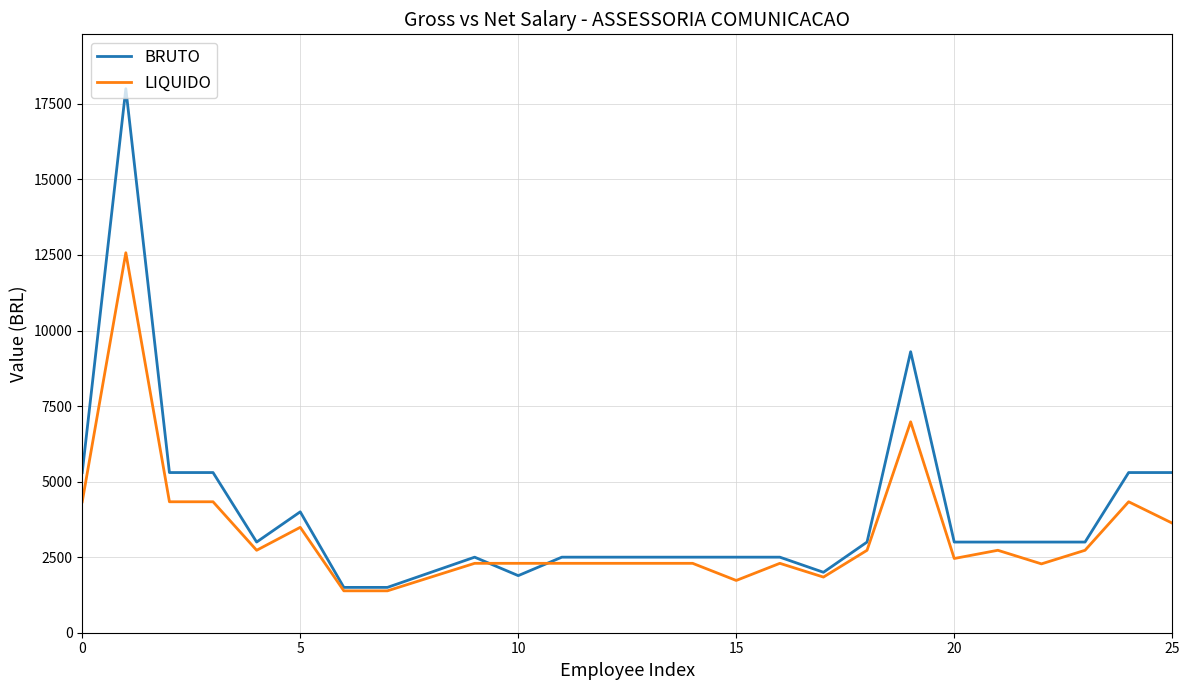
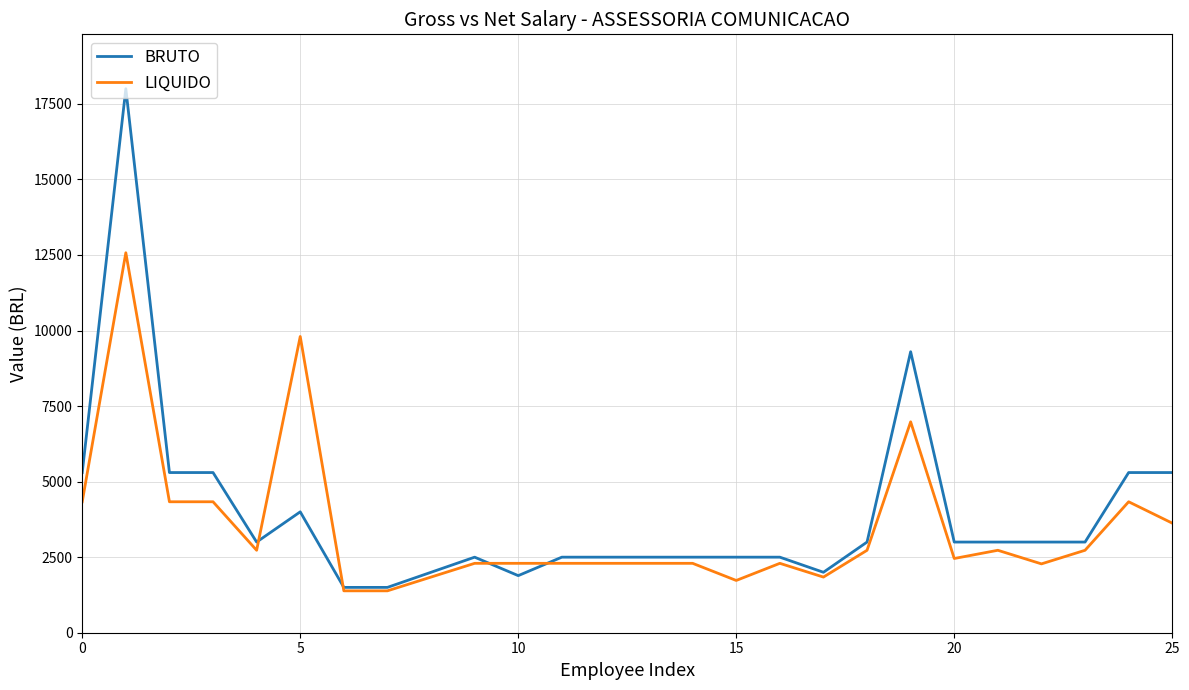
LIQUIDO, 5: 3500 -> 9800
